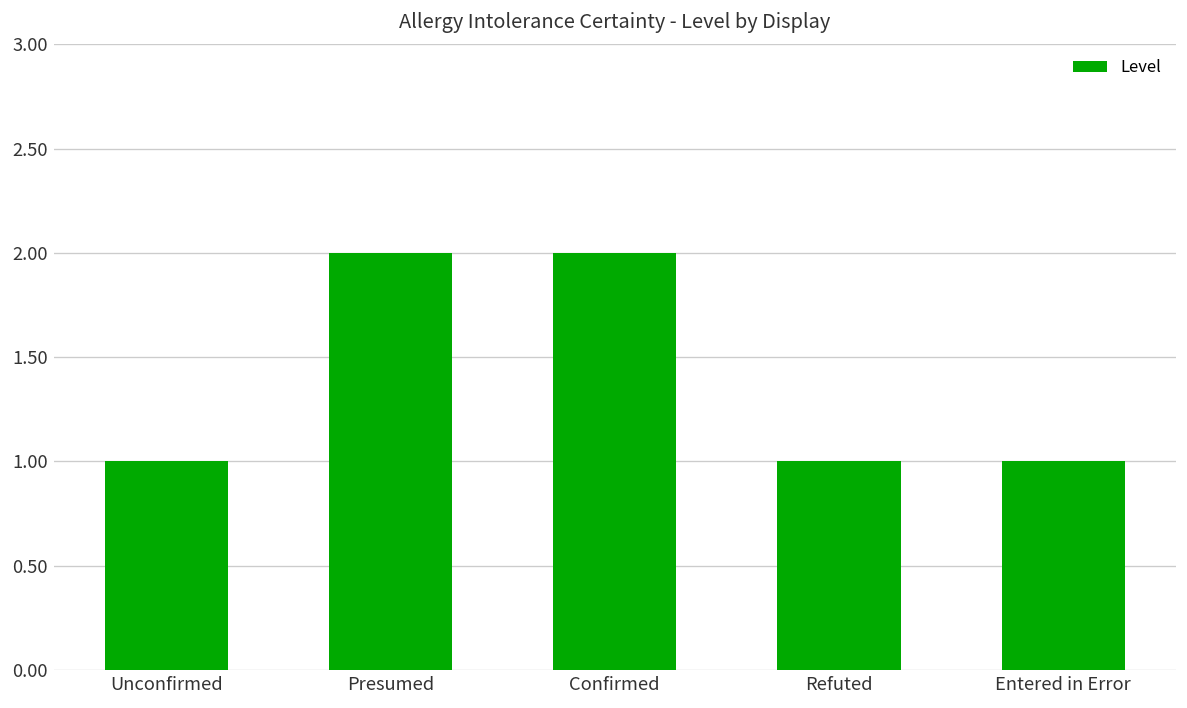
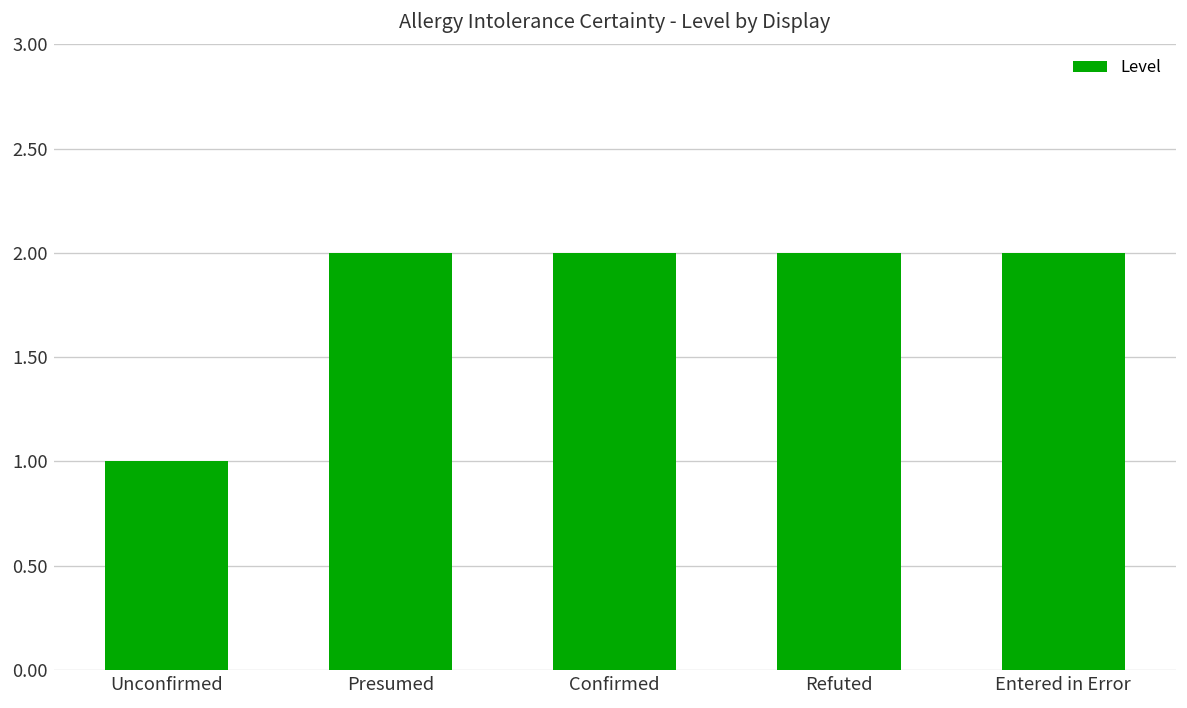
Refuted: 1 -> 2
Entered in Error: 1 -> 2
